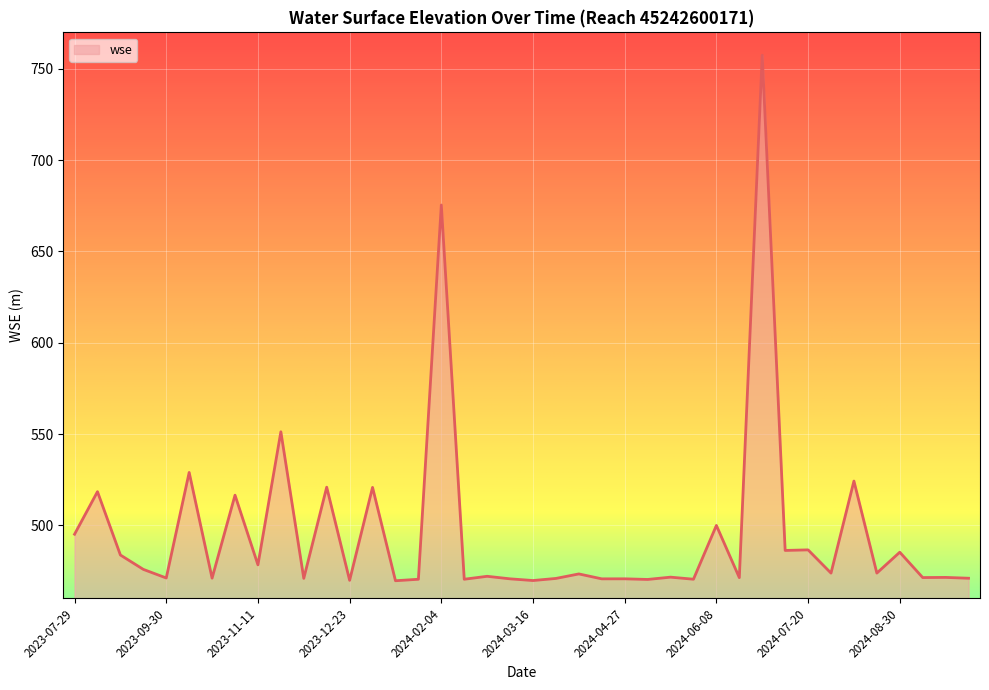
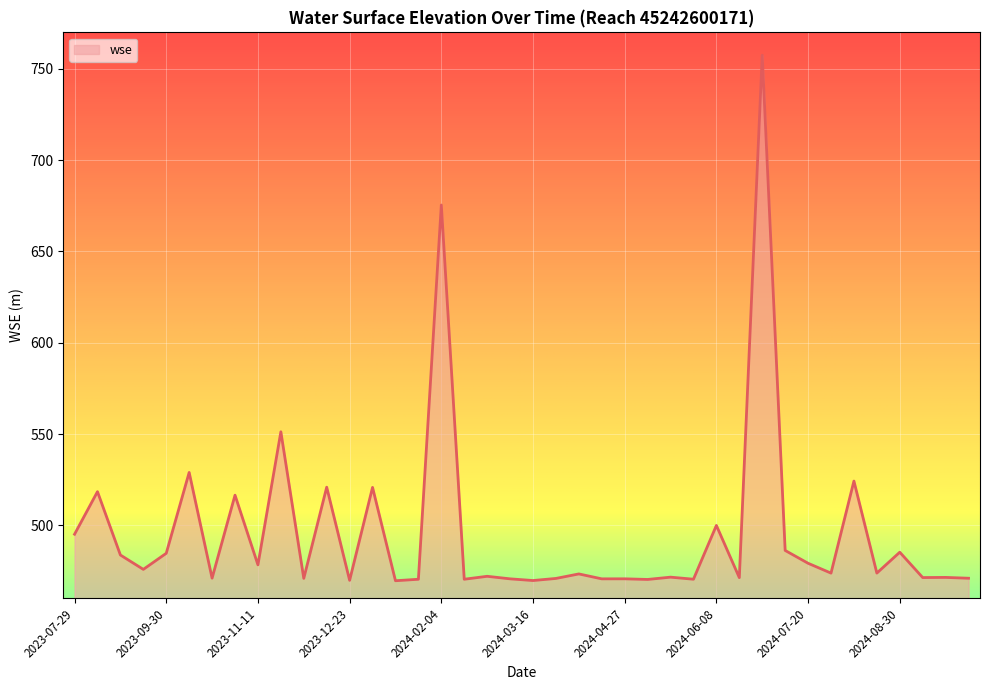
2023-09-30: 471 -> 485
2024-07-20: 487 -> 479
